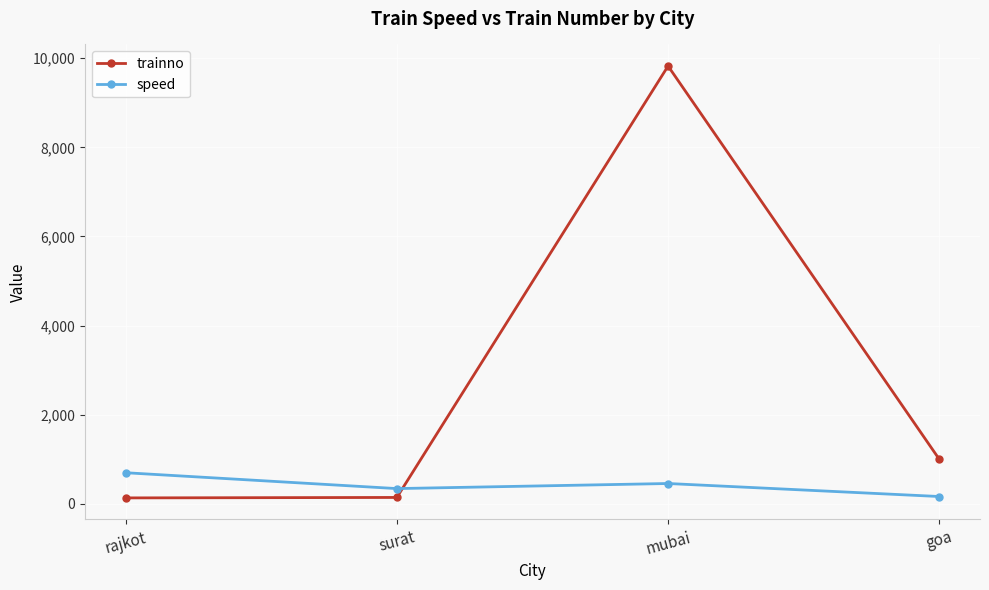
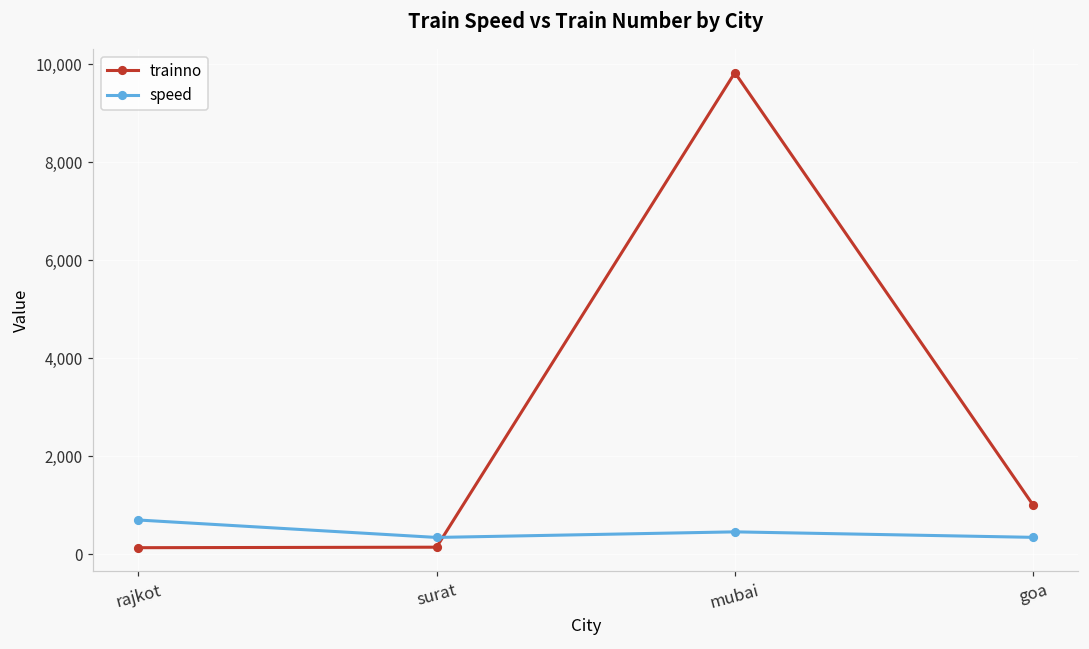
speed, goa: 200 -> 300
